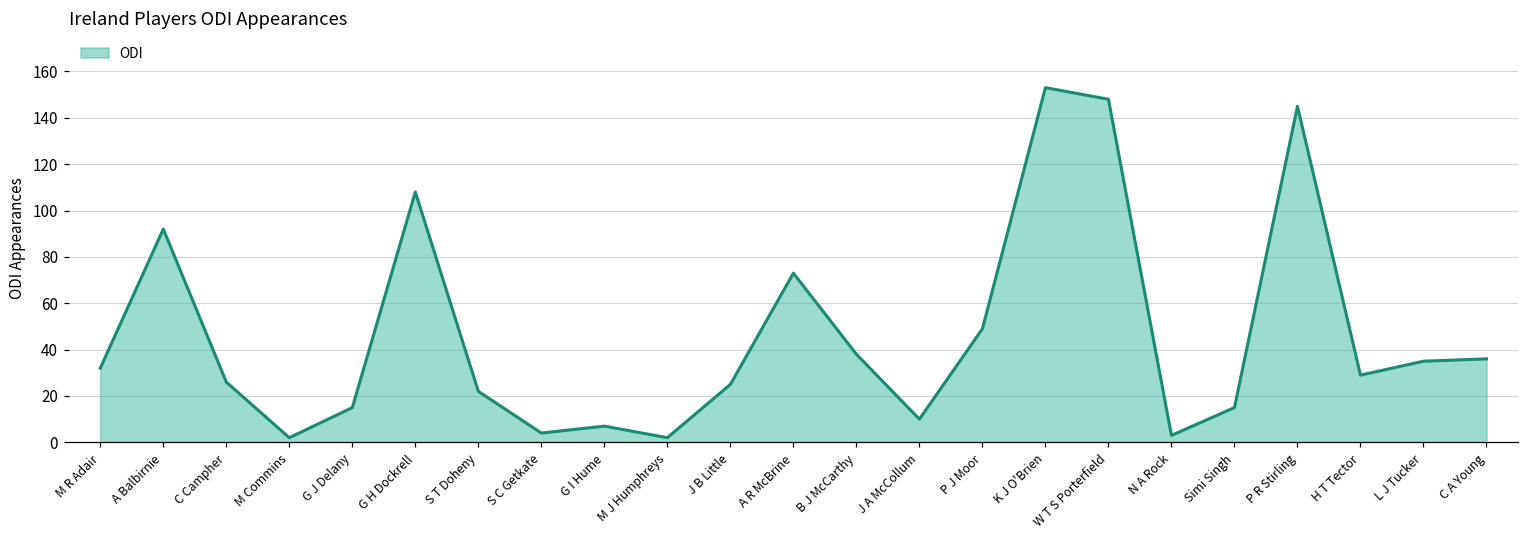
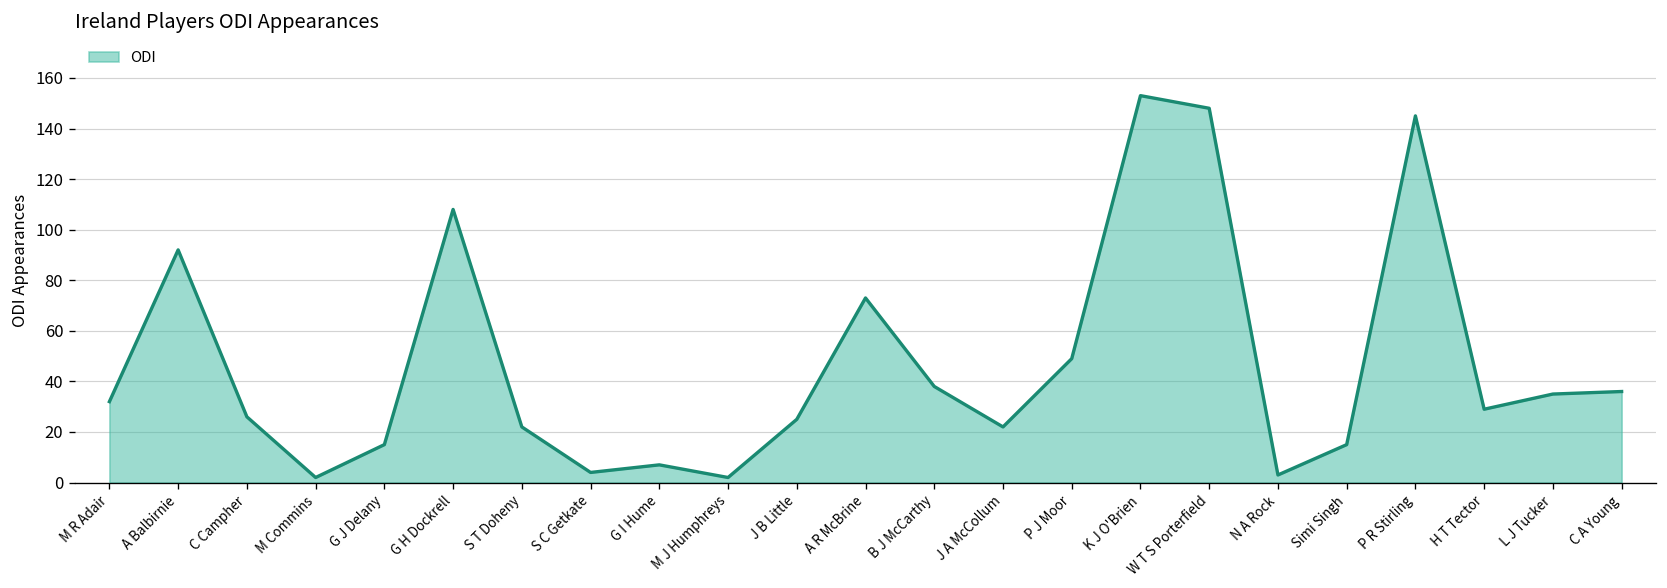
J A McCollum: 10 -> 22
